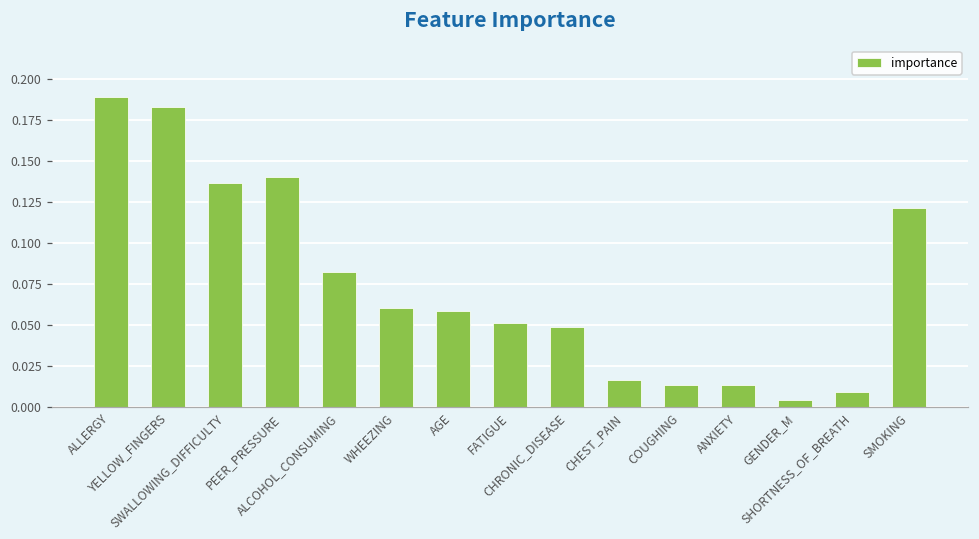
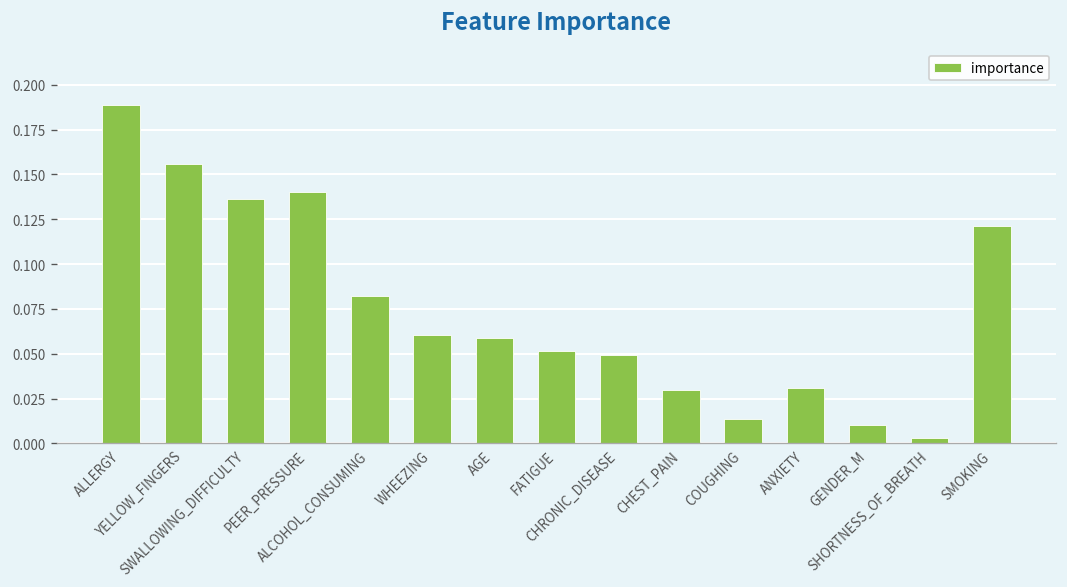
YELLOW_FINGERS: 0.183 -> 0.156
CHEST_PAIN: 0.017 -> 0.030
ANXIETY: 0.013 -> 0.031
GENDER_M: 0.005 -> 0.010
SHORTNESS_OF_BREATH: 0.009 -> 0.003
